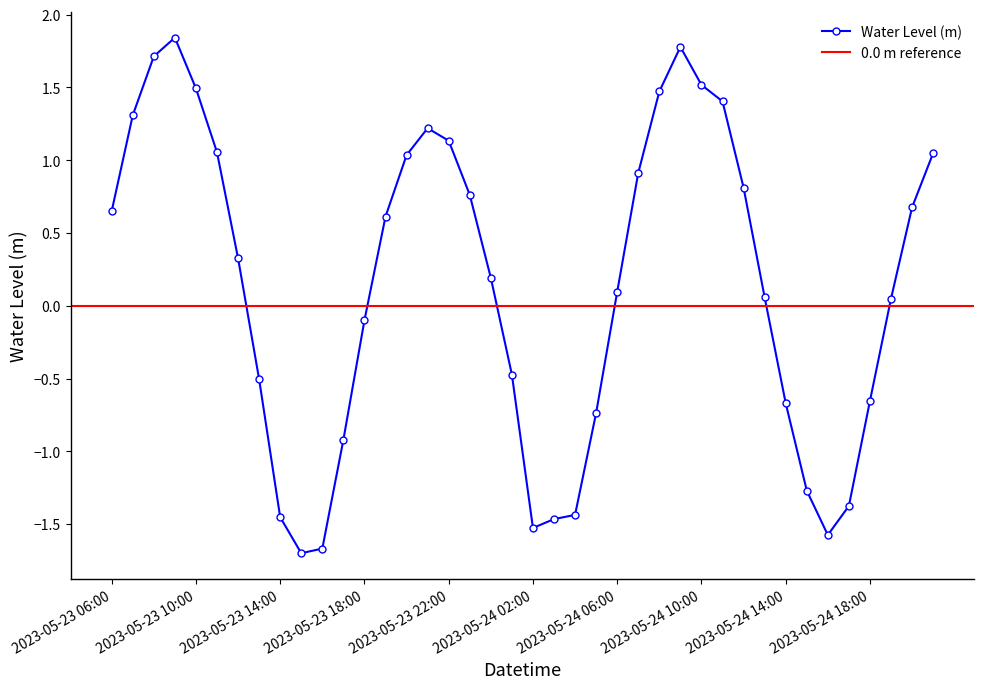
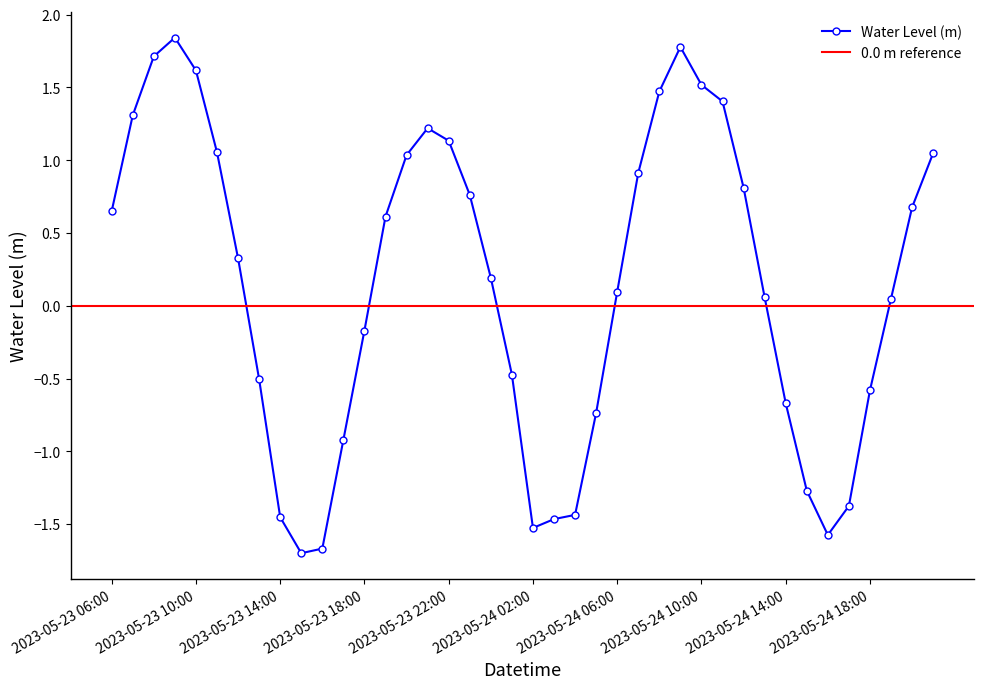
2023-05-23 10:00: 1.49 -> 1.62
2023-05-23 18:00: -0.10 -> -0.17
2023-05-24 18:00: -0.65 -> -0.58
